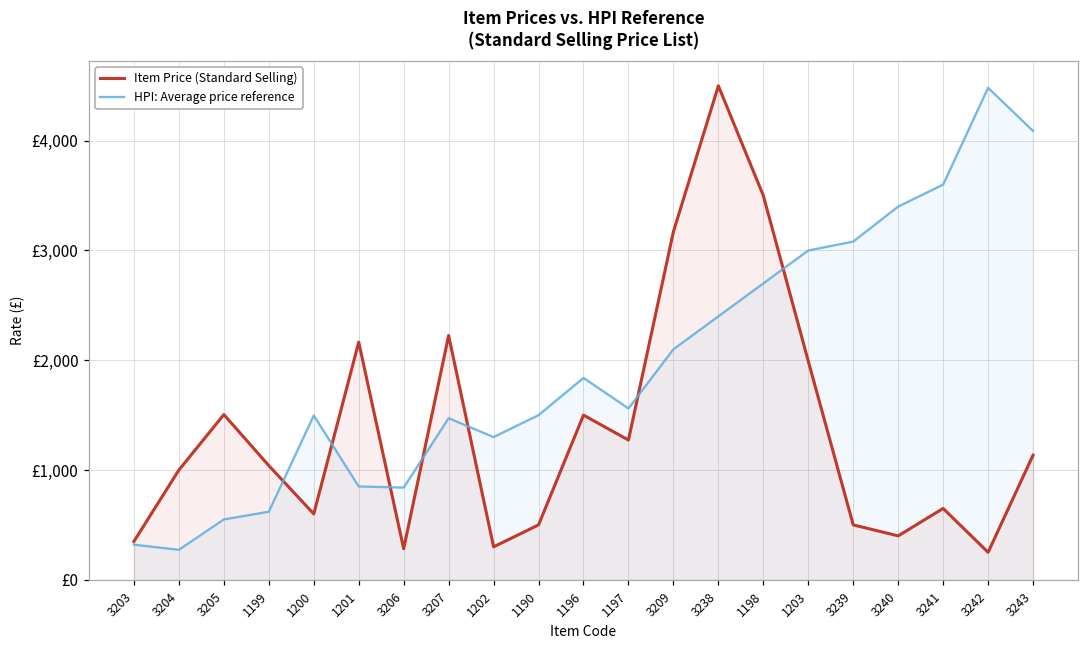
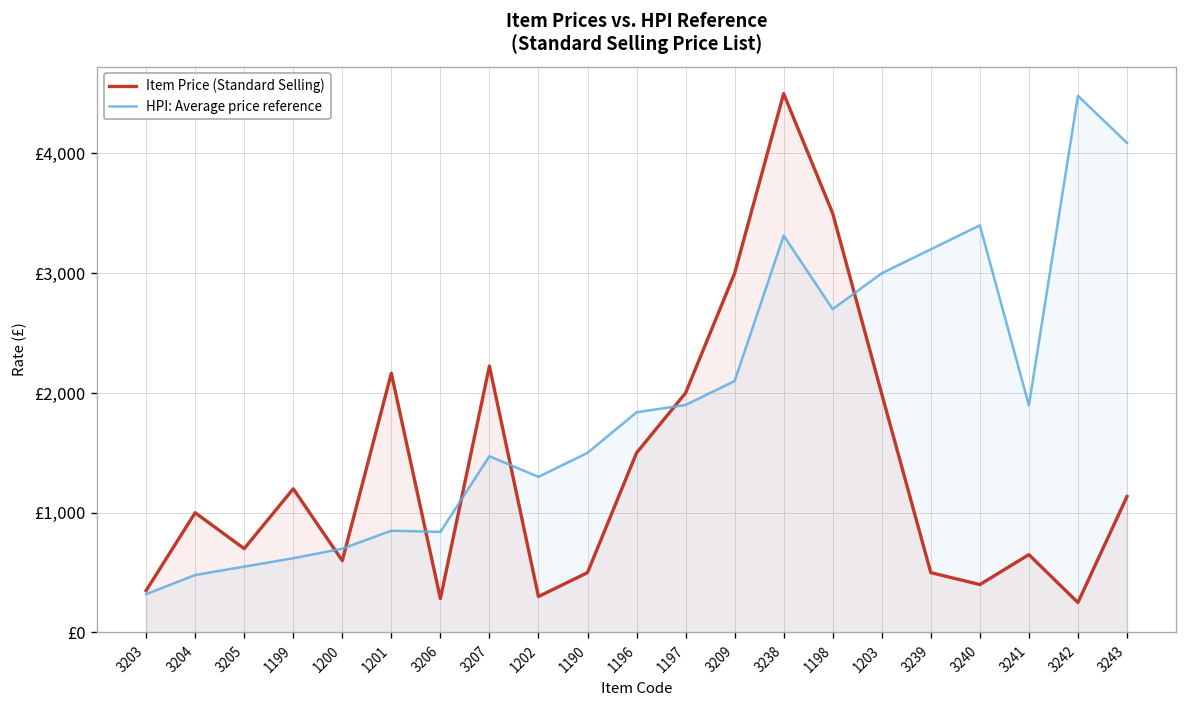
HPI: Average price reference, 3204: £300 -> £500
Item Price (Standard Selling), 3205: £1,500 -> £700
Item Price (Standard Selling), 1199: £1,000 -> £1,200
HPI: Average price reference, 1200: £1,500 -> £700
Item Price (Standard Selling), 1197: £1,300 -> £2,000
HPI: Average price reference, 1197: £1,600 -> £1,900
Item Price (Standard Selling), 3209: £3,200 -> £3,000
HPI: Average price reference, 3238: £2,400 -> £3,300
HPI: Average price reference, 3239: £3,100 -> £3,200
HPI: Average price reference, 3241: £3,600 -> £1,900
